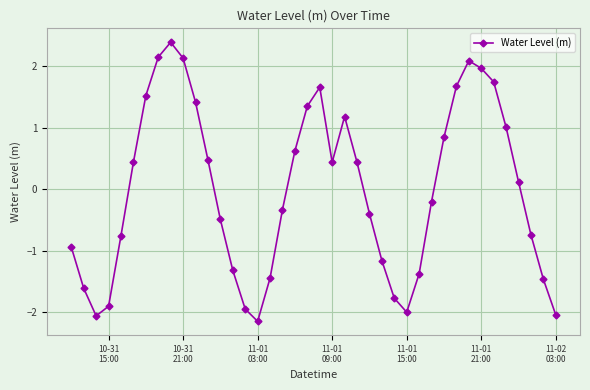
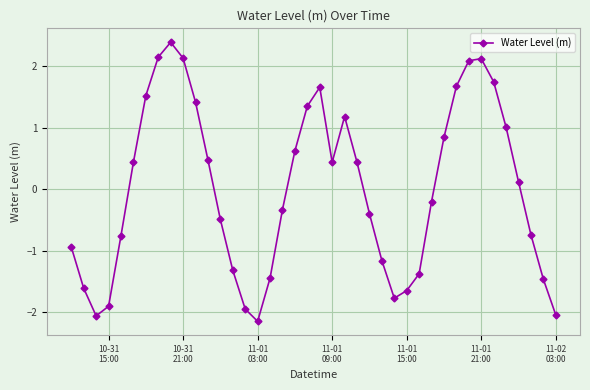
11-01 15:00: -2.0 -> -1.6
11-01 21:00: 2.0 -> 2.1
